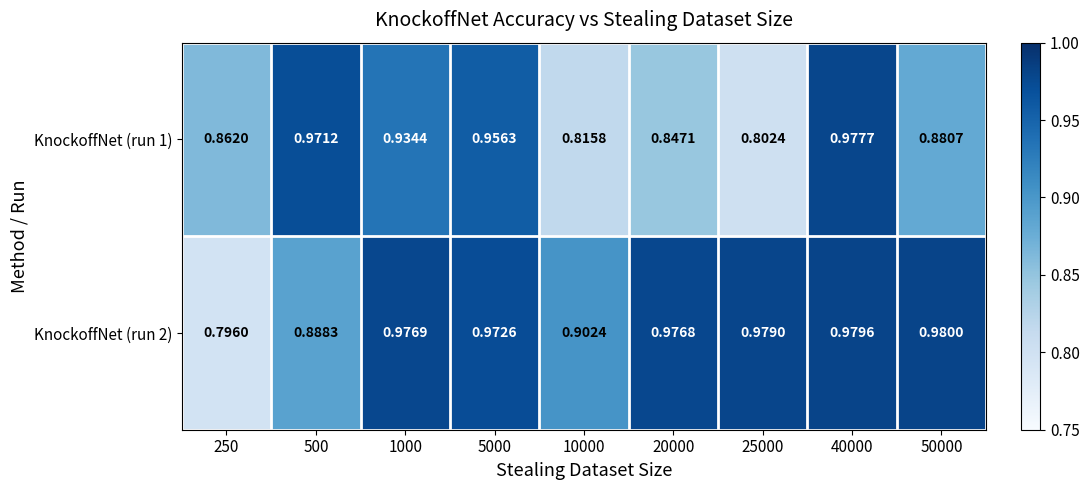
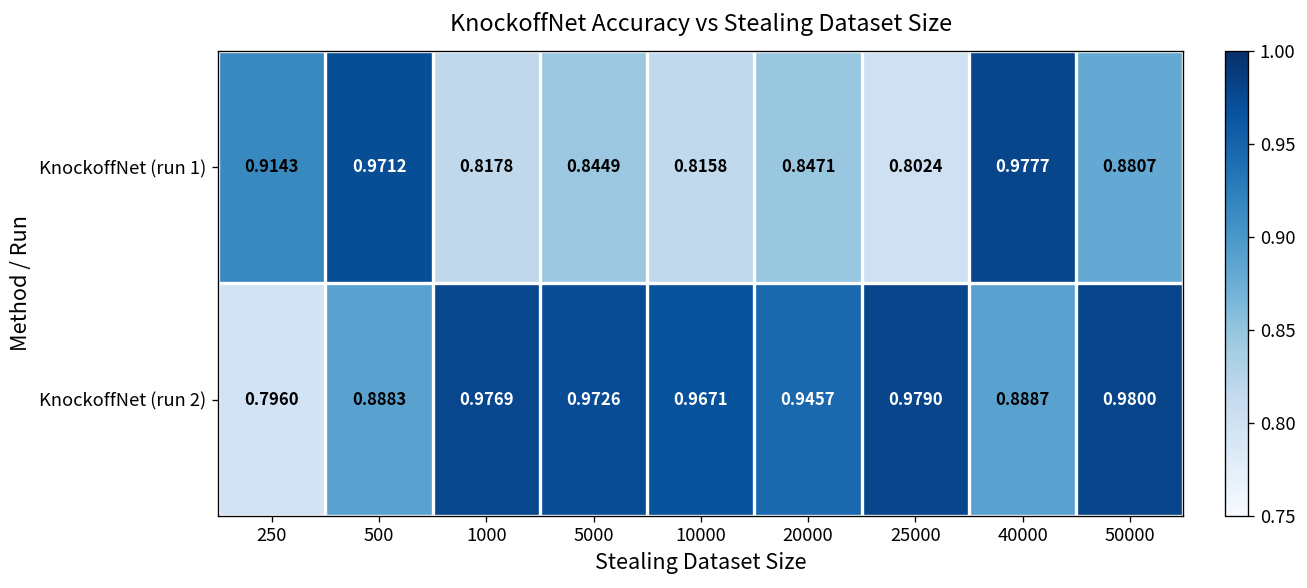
KnockoffNet (run 1), 250: 0.8620 -> 0.9143
KnockoffNet (run 1), 1000: 0.9344 -> 0.8178
KnockoffNet (run 1), 5000: 0.9563 -> 0.8449
KnockoffNet (run 2), 10000: 0.9024 -> 0.9671
KnockoffNet (run 2), 20000: 0.9768 -> 0.9457
KnockoffNet (run 2), 40000: 0.9796 -> 0.8887
